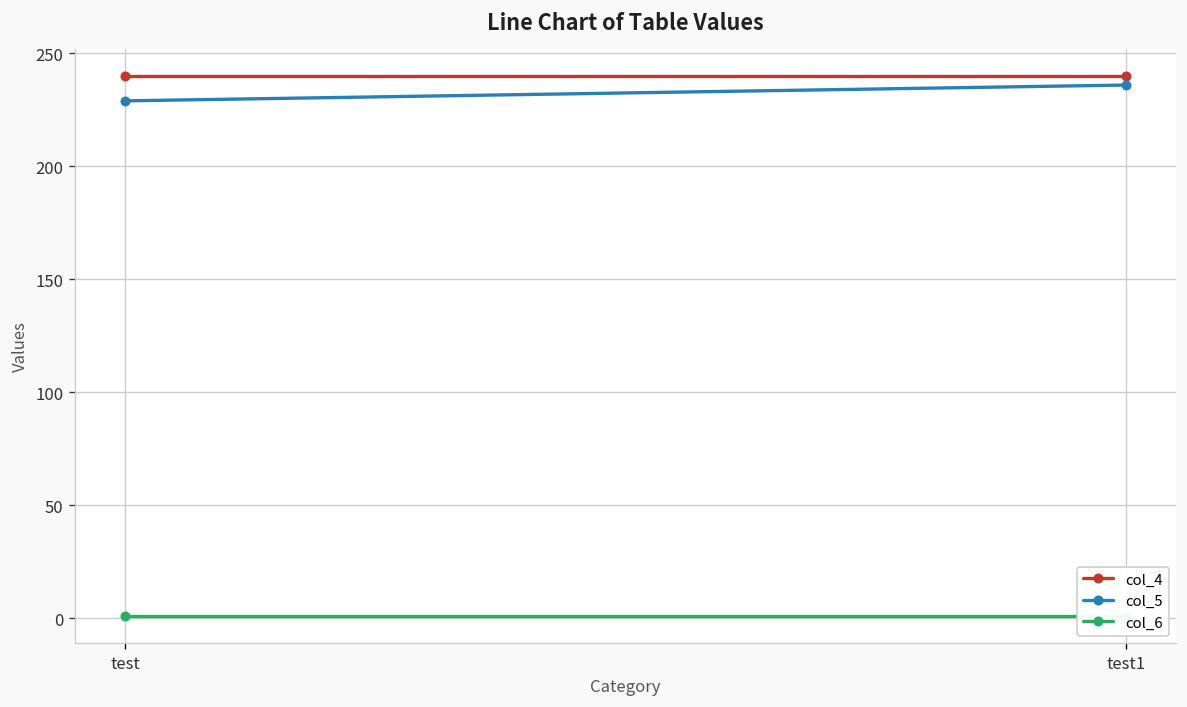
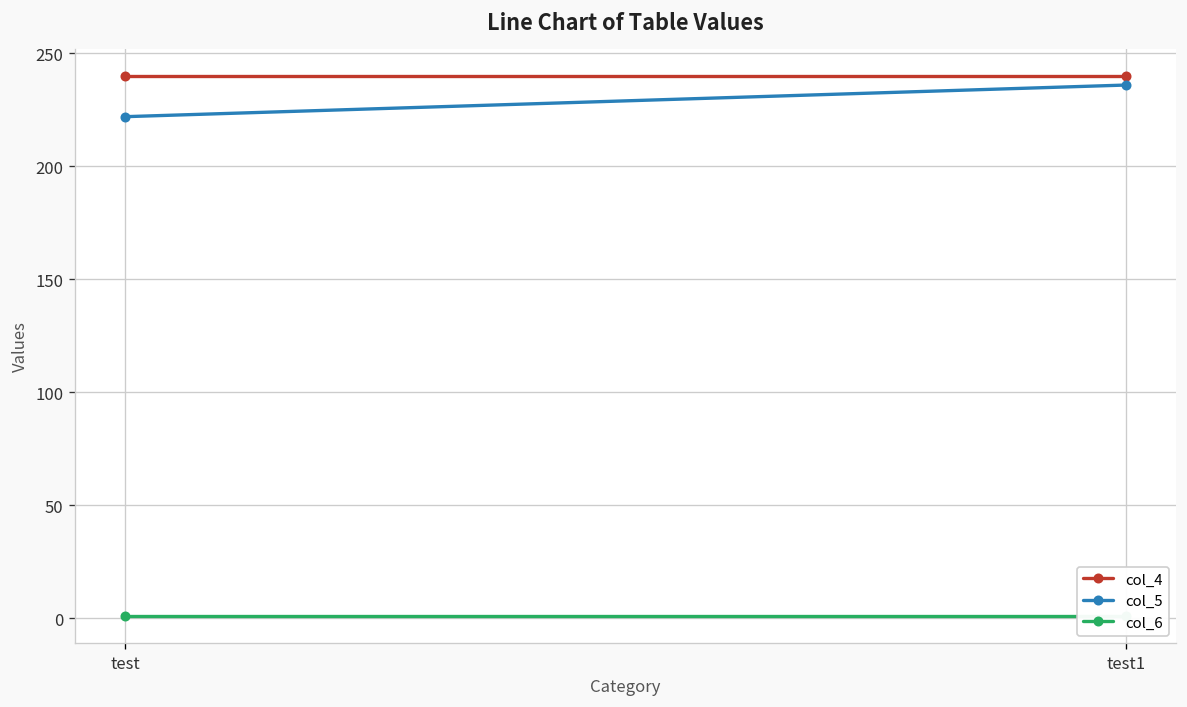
col_5, test: 229 -> 222
